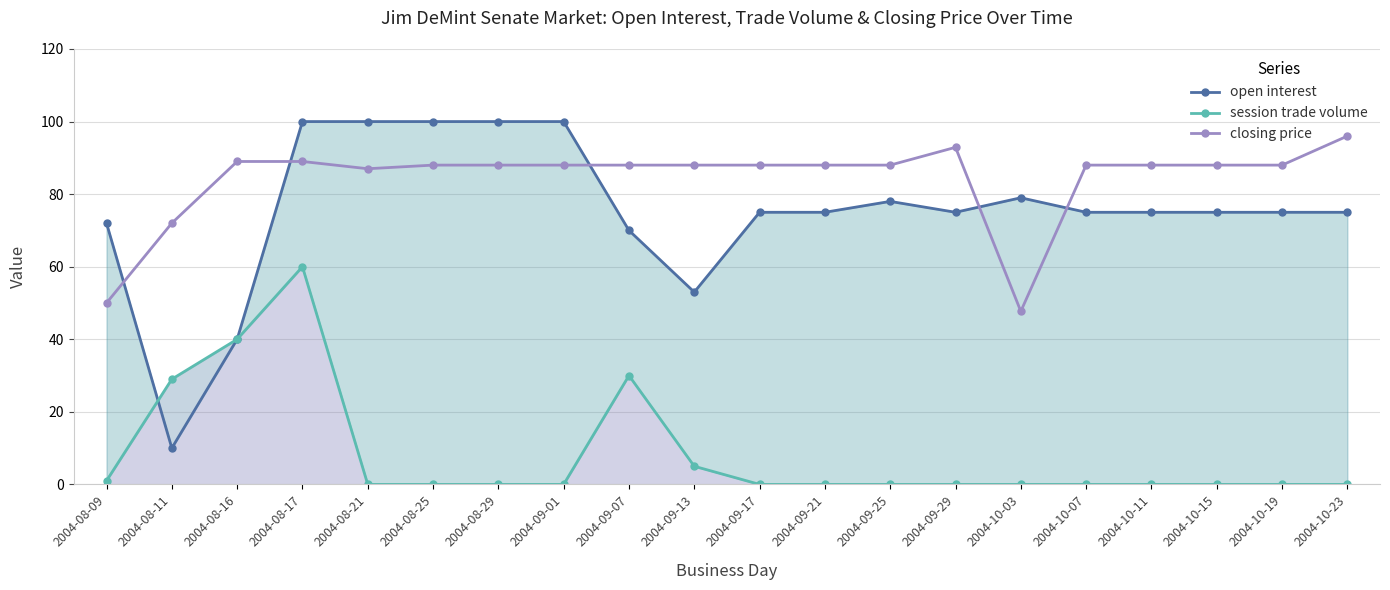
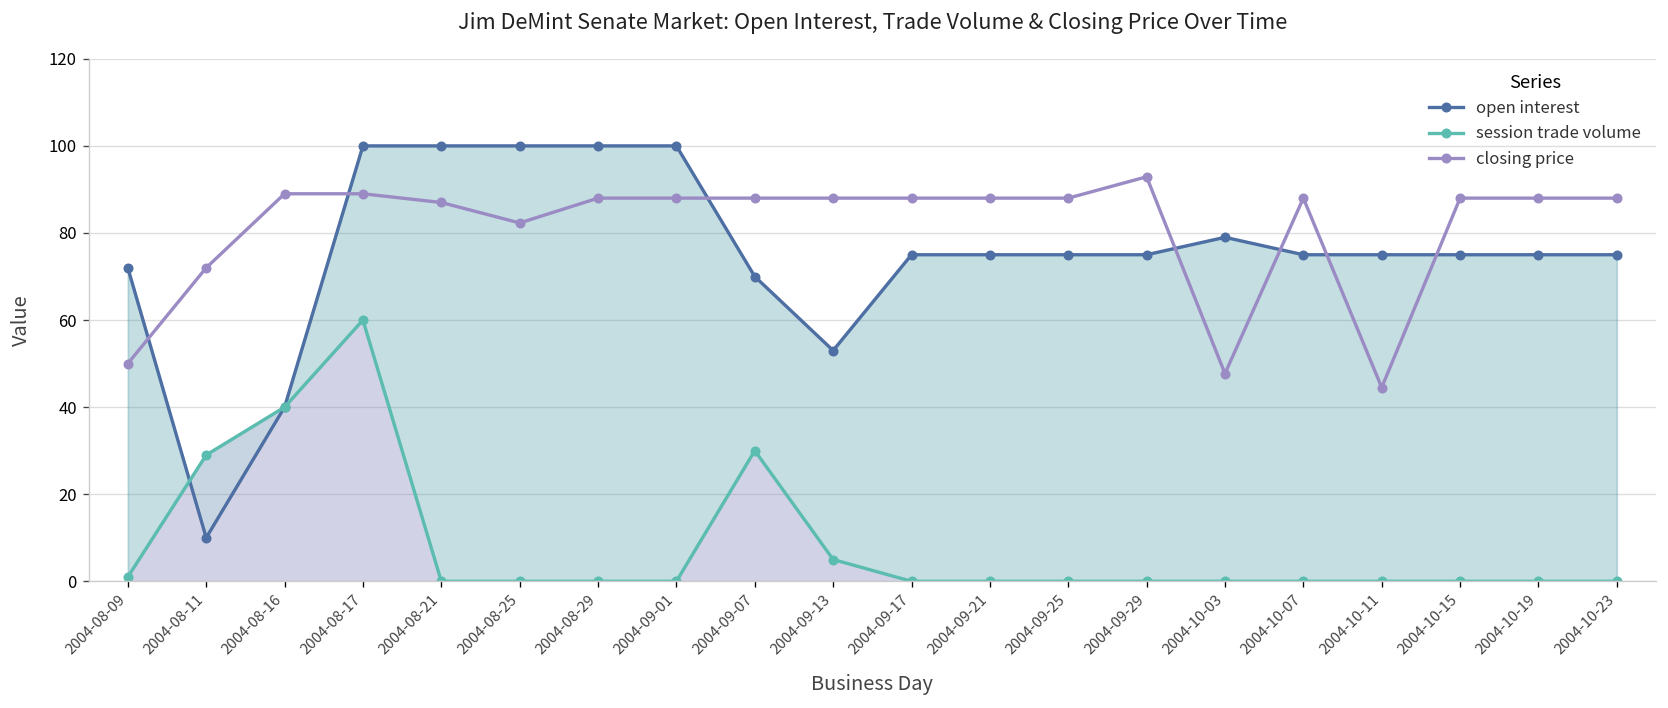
closing price, 2004-08-25: 88 -> 82
open interest, 2004-09-25: 78 -> 75
closing price, 2004-10-11: 88 -> 45
closing price, 2004-10-23: 96 -> 88
